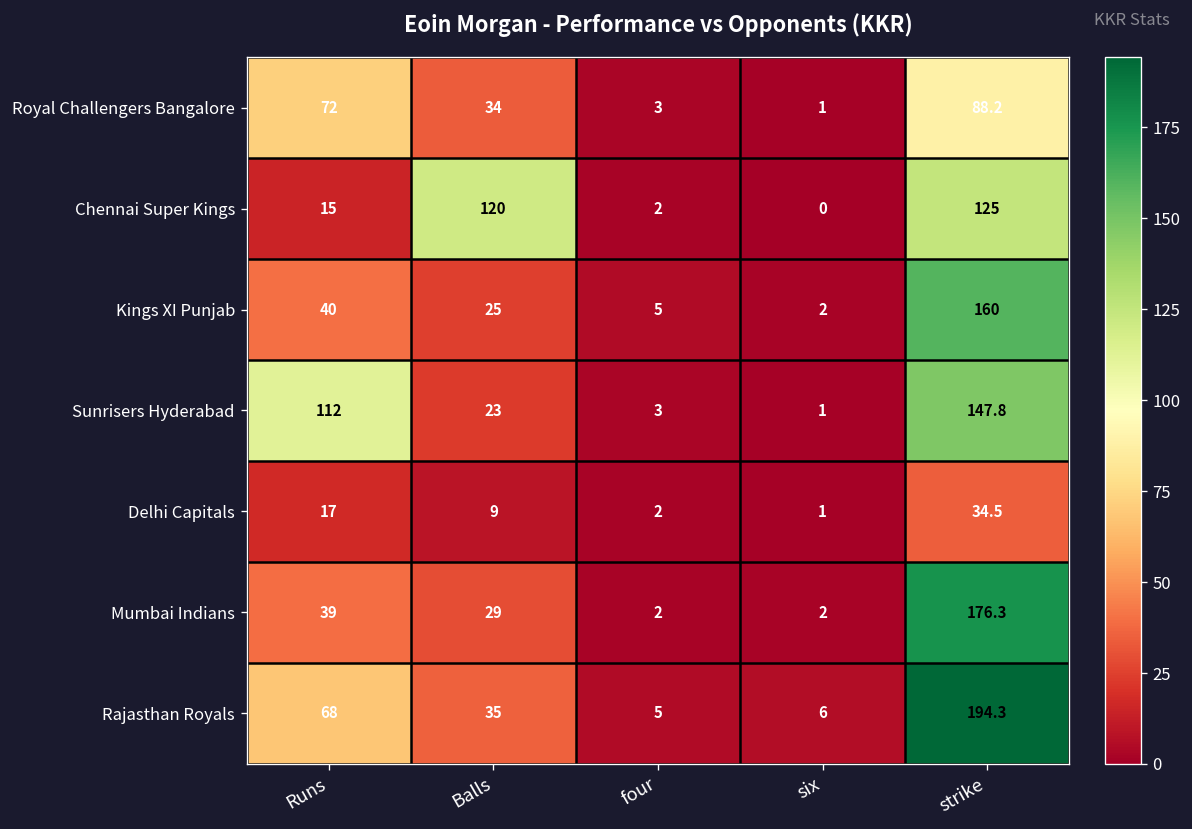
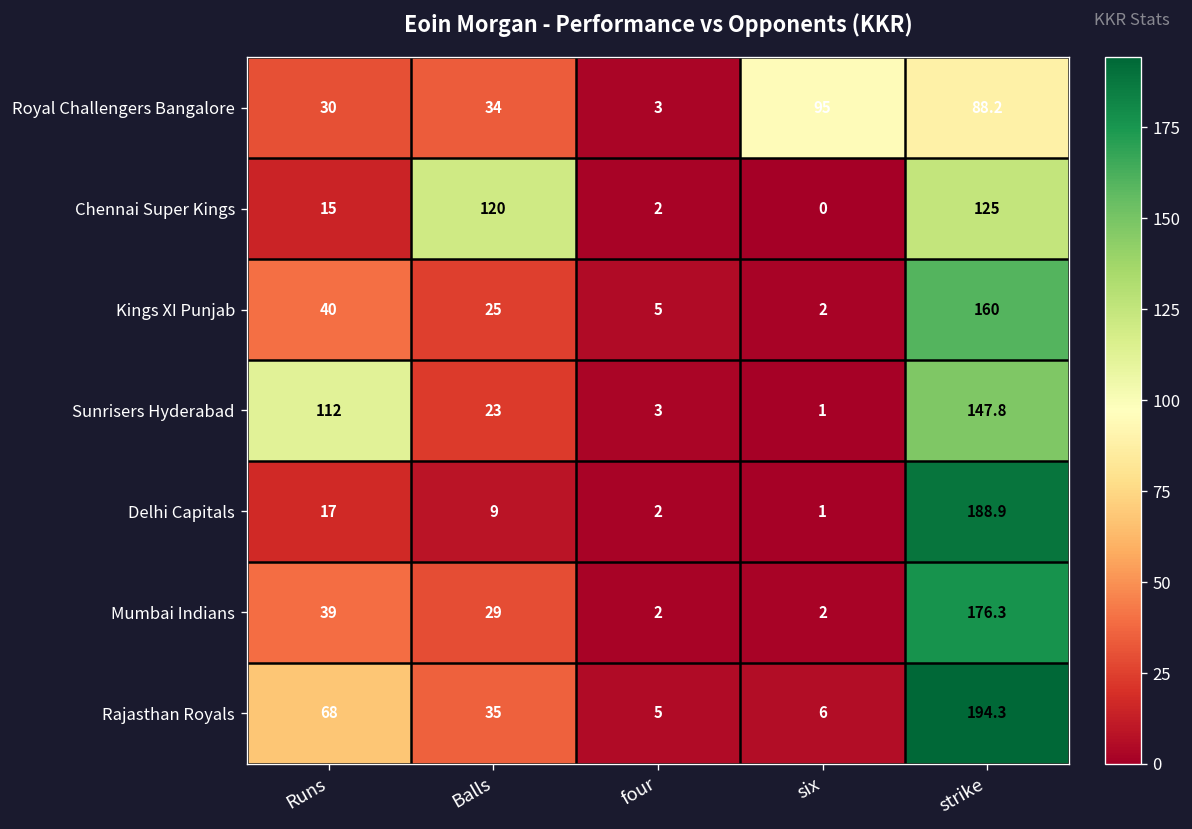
Royal Challengers Bangalore, Runs: 72 -> 30
Royal Challengers Bangalore, six: 1 -> 95
Delhi Capitals, strike: 34.5 -> 188.9
